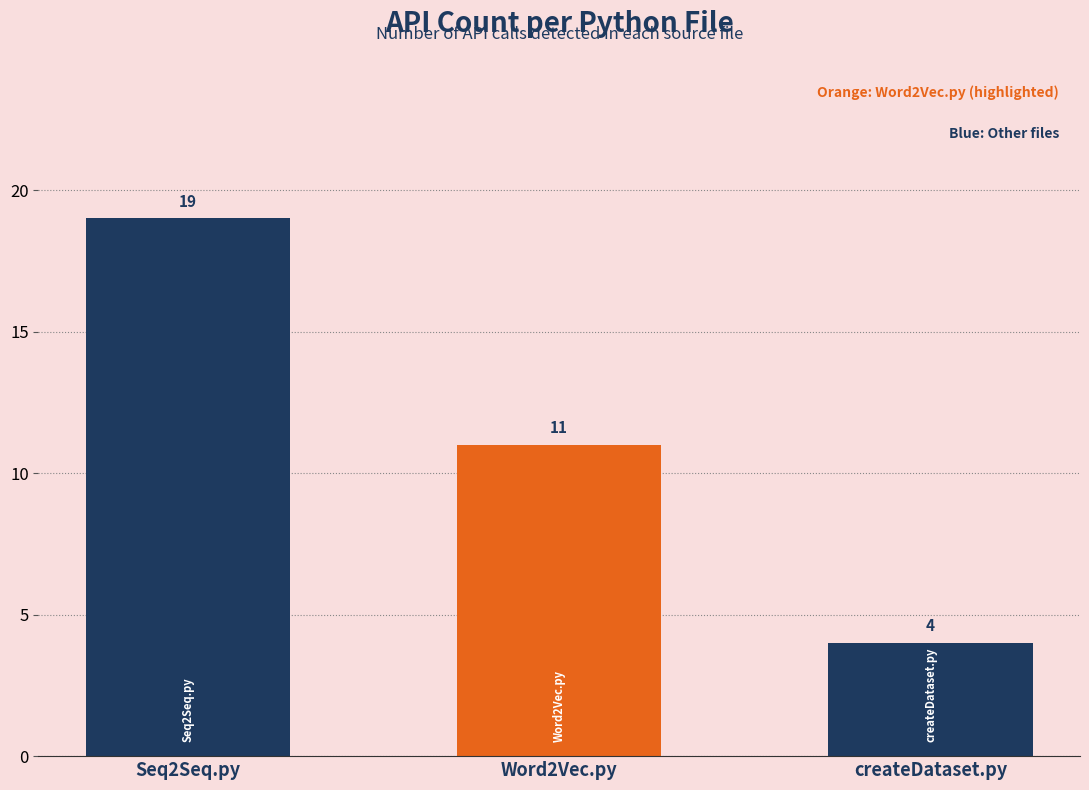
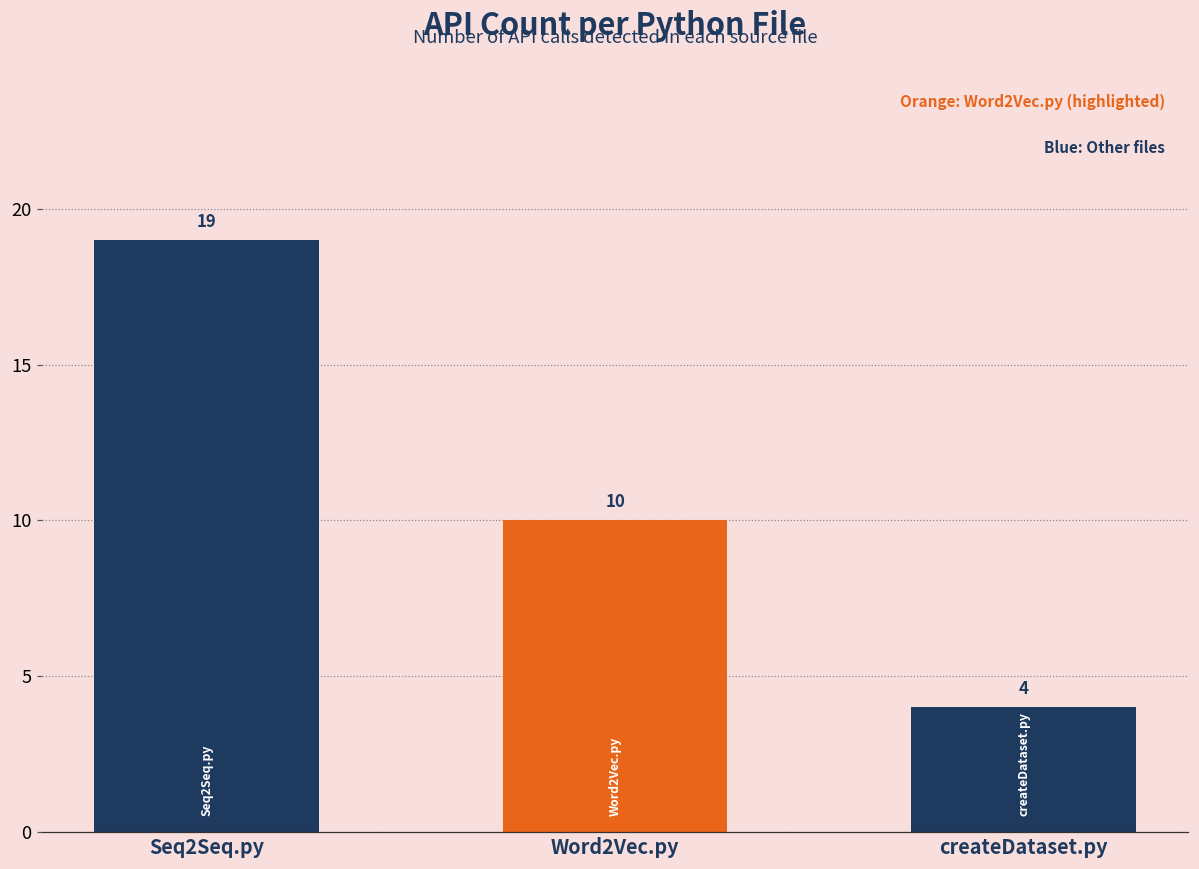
Word2Vec.py: 11 -> 10
